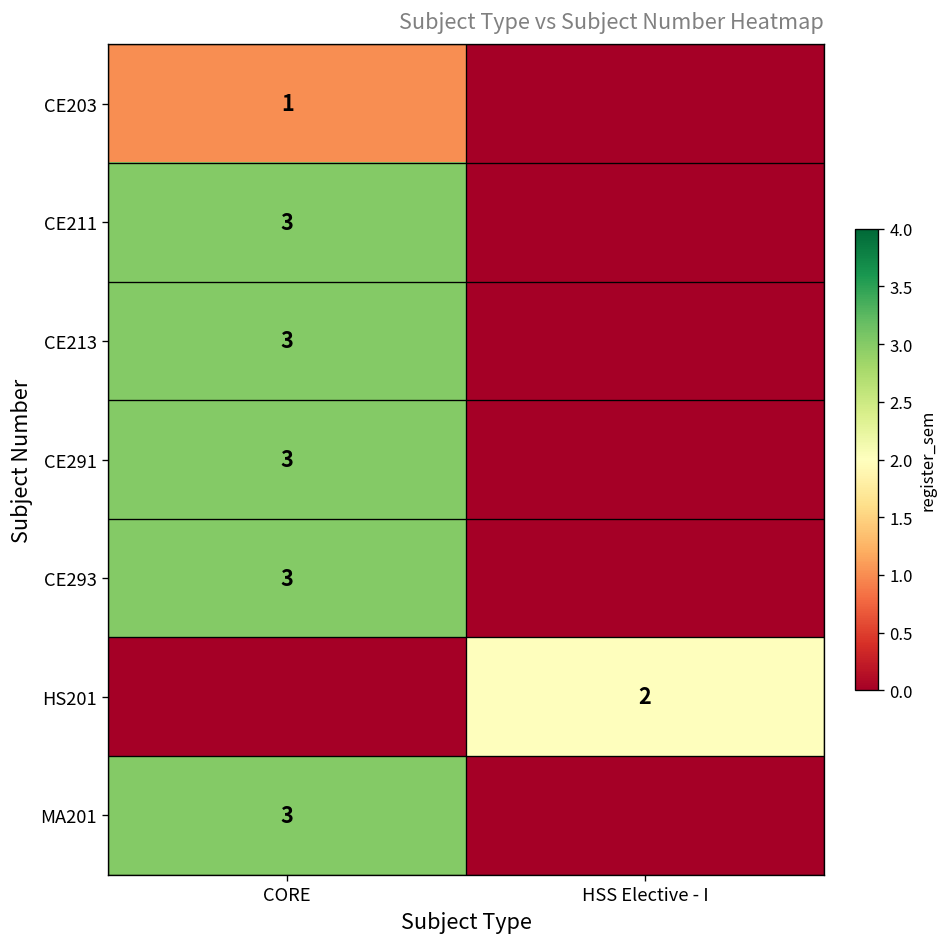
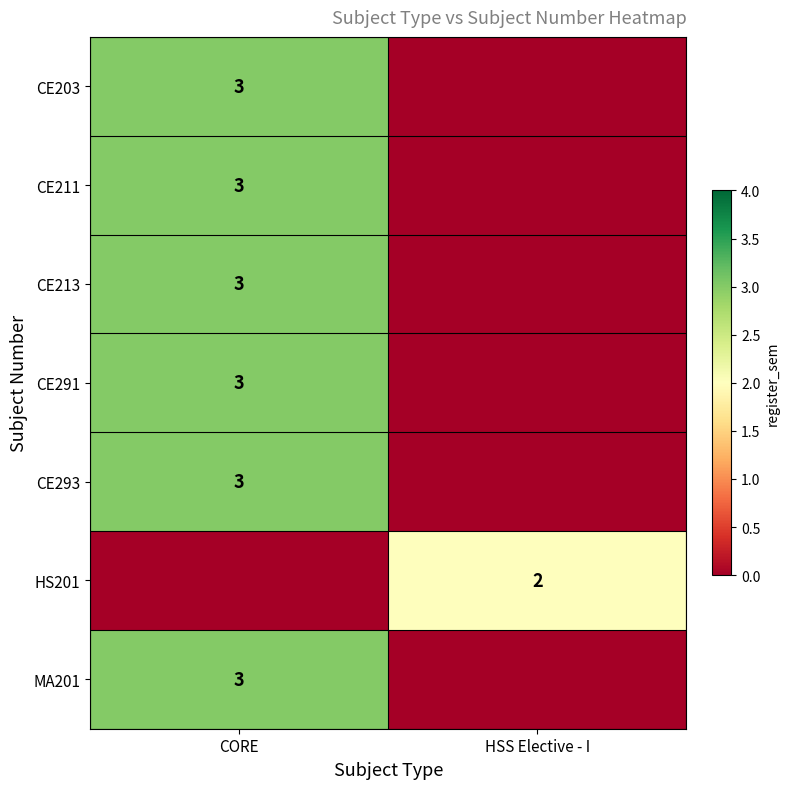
CE203, CORE: 1 -> 3
